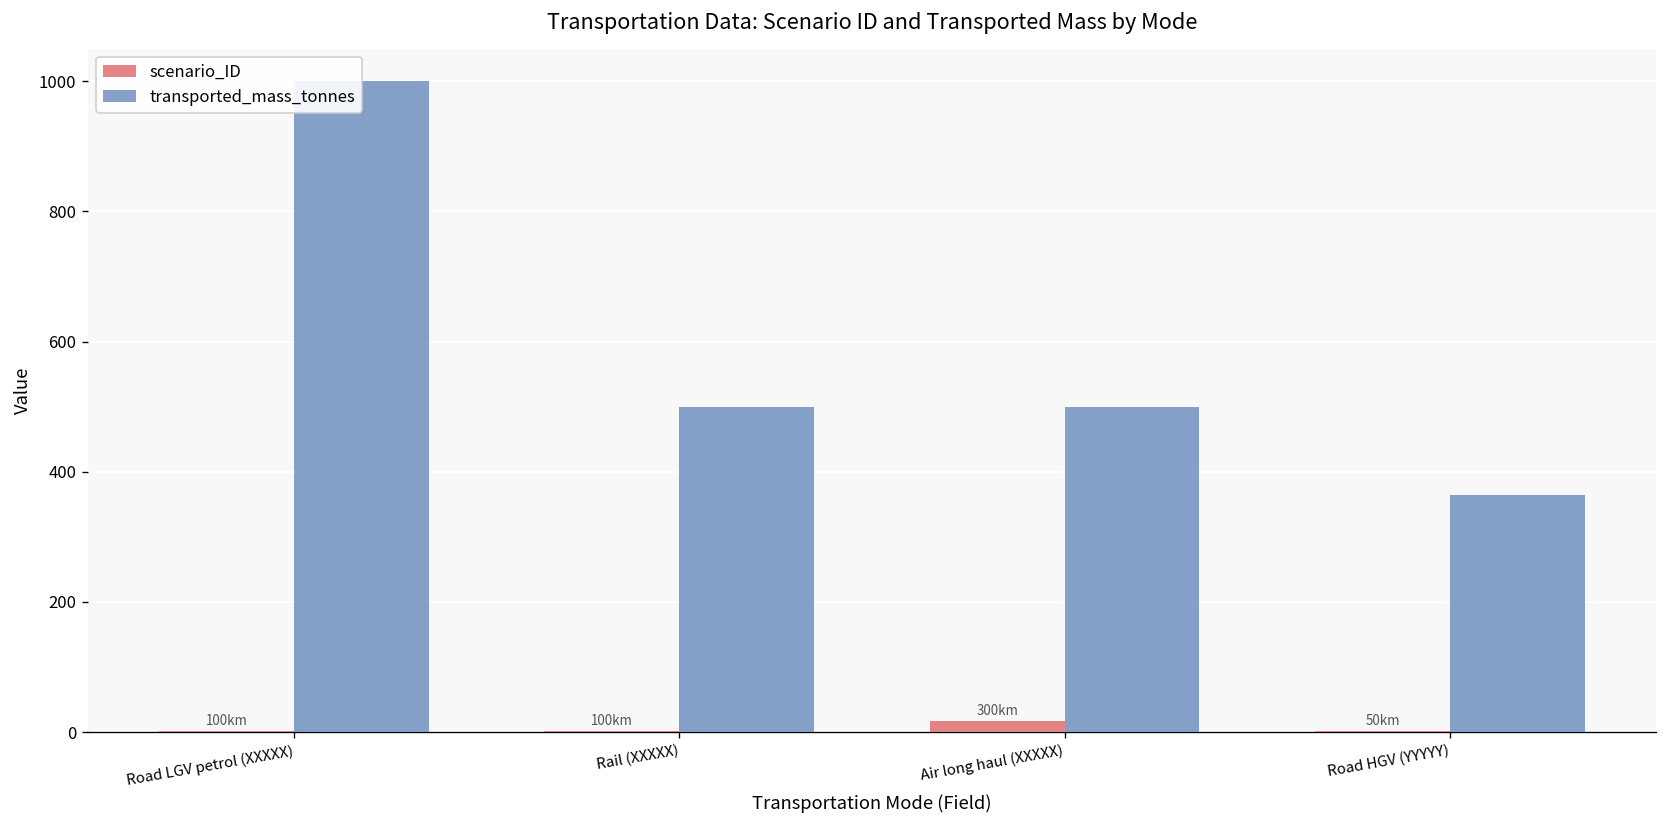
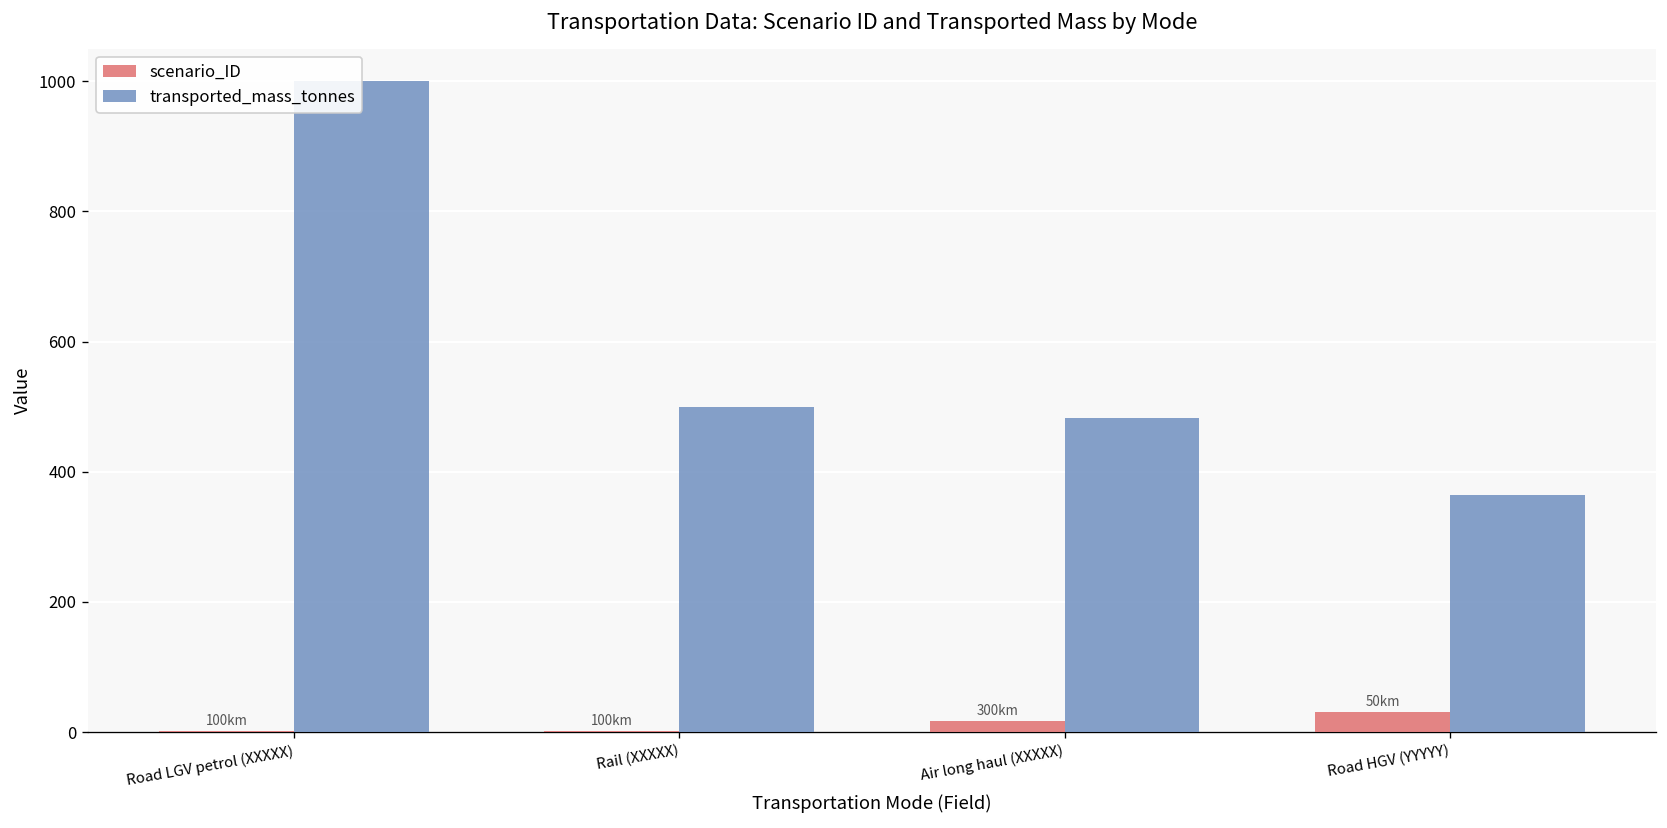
transported_mass_tonnes, Air long haul (XXXXX): 500 -> 480
scenario_ID, Road HGV (YYYYY): 0 -> 30
